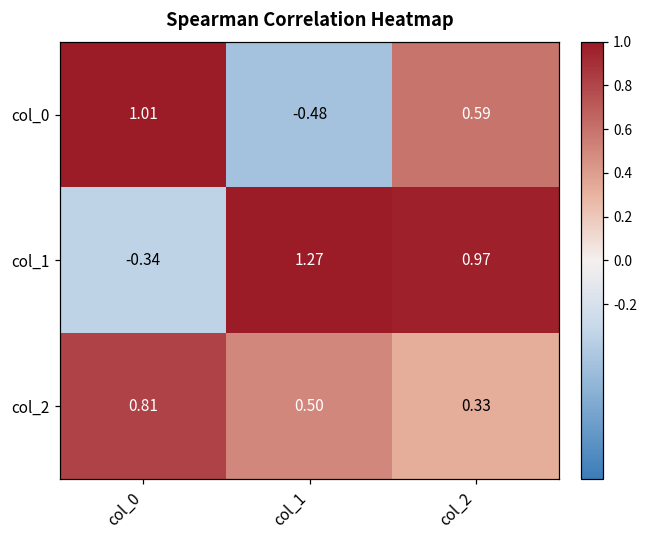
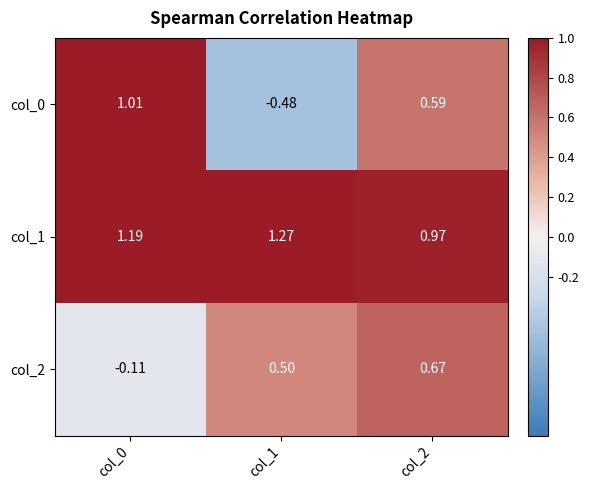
col_1, col_0: -0.34 -> 1.19
col_2, col_0: 0.81 -> -0.11
col_2, col_2: 0.33 -> 0.67
